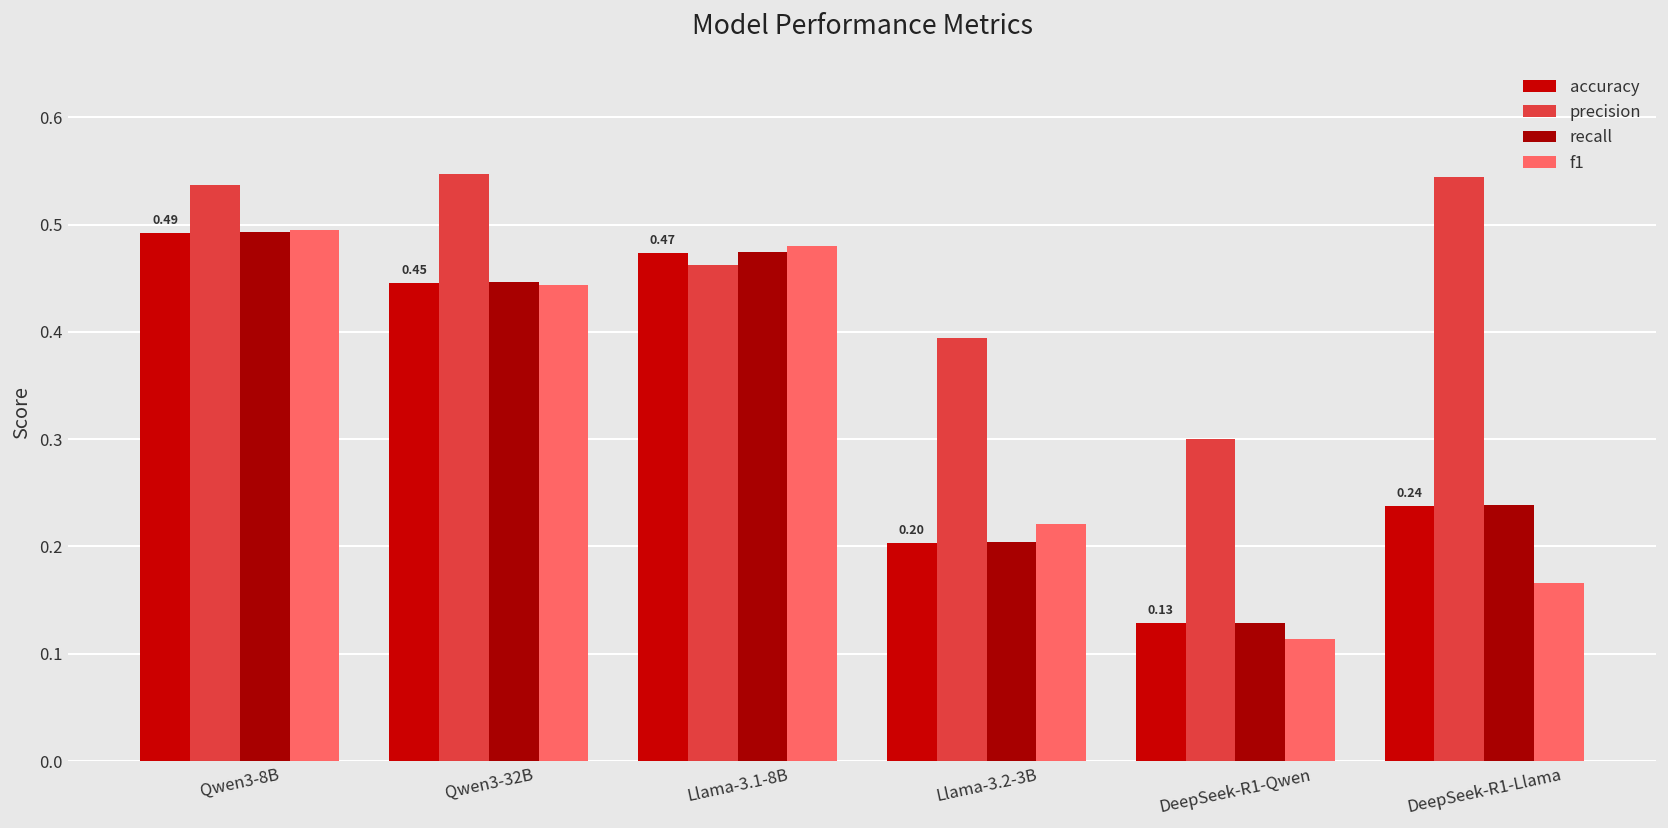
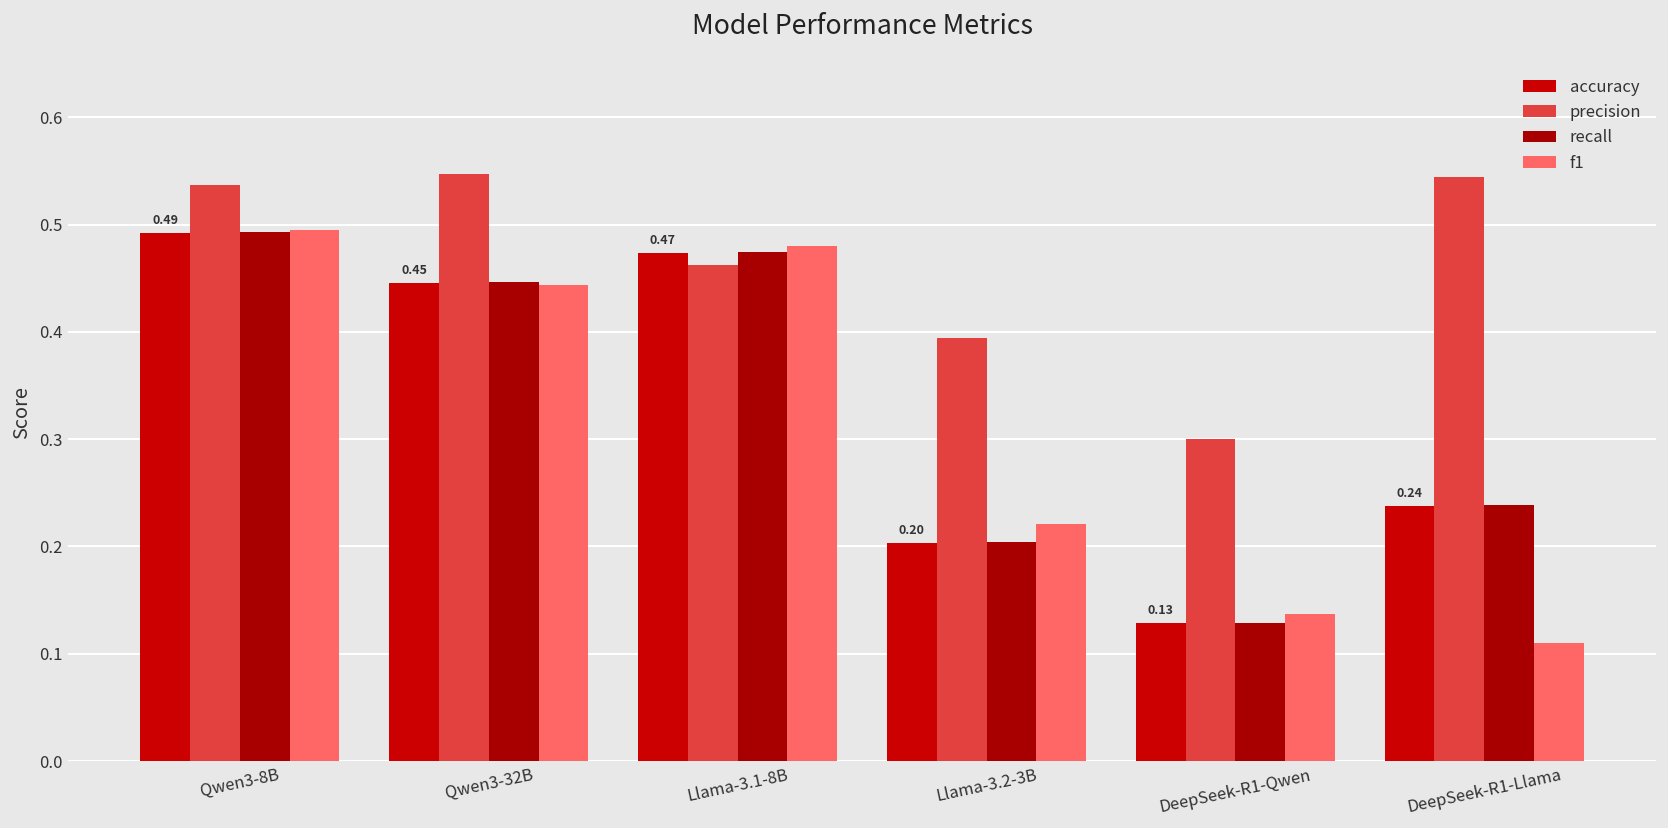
f1, DeepSeek-R1-Qwen: 0.11 -> 0.14
f1, DeepSeek-R1-Llama: 0.17 -> 0.11
